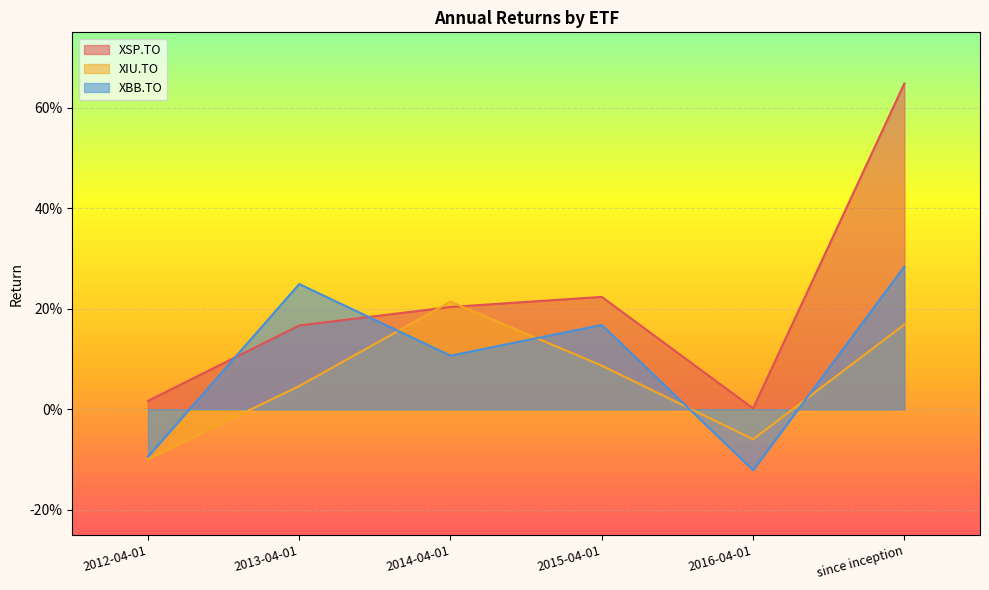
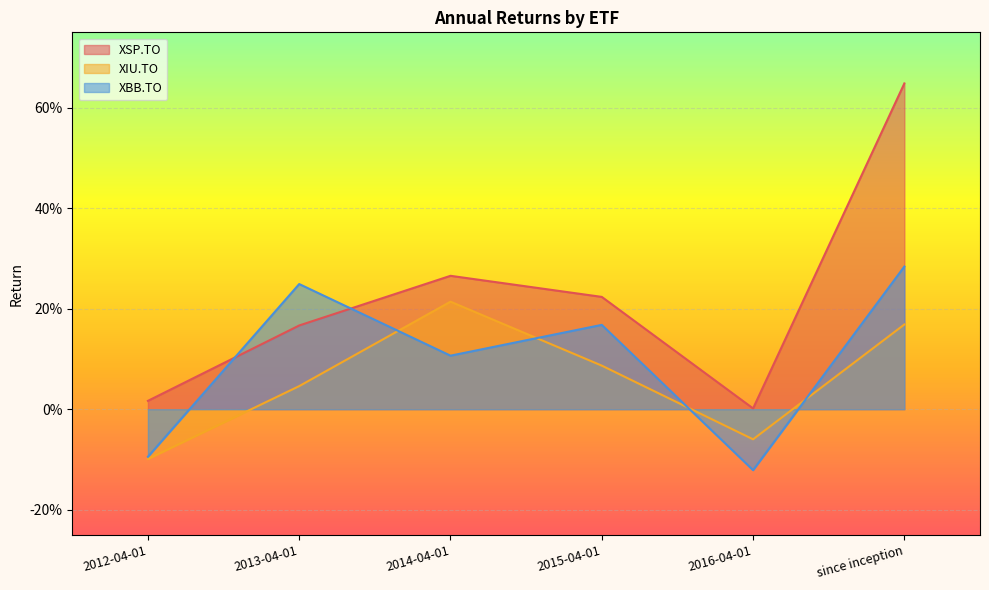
XSP.TO, 2014-04-01: 20% -> 27%
